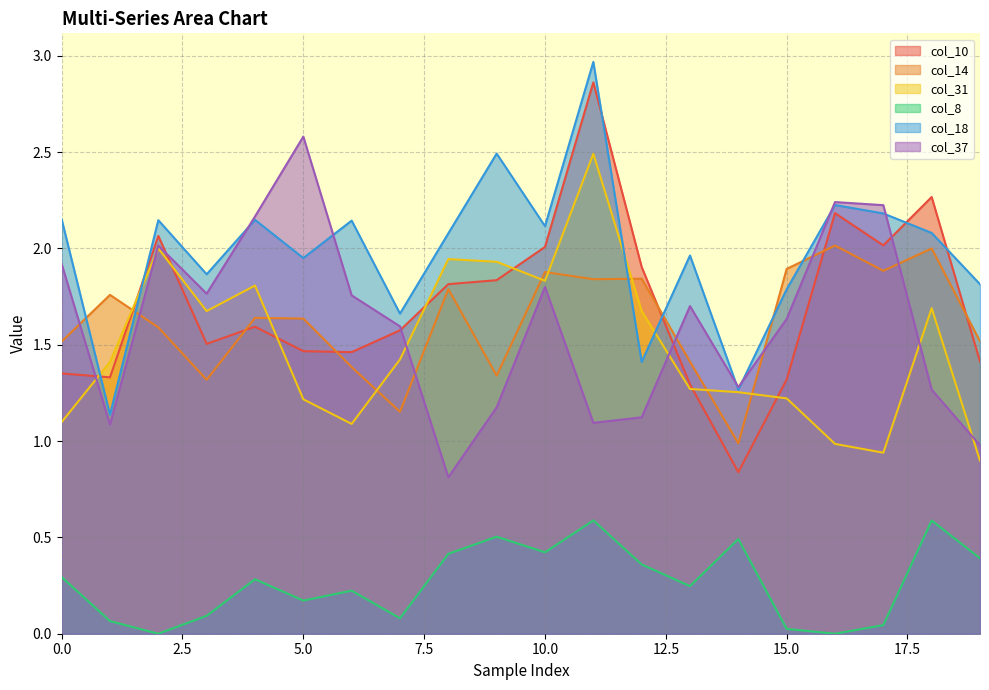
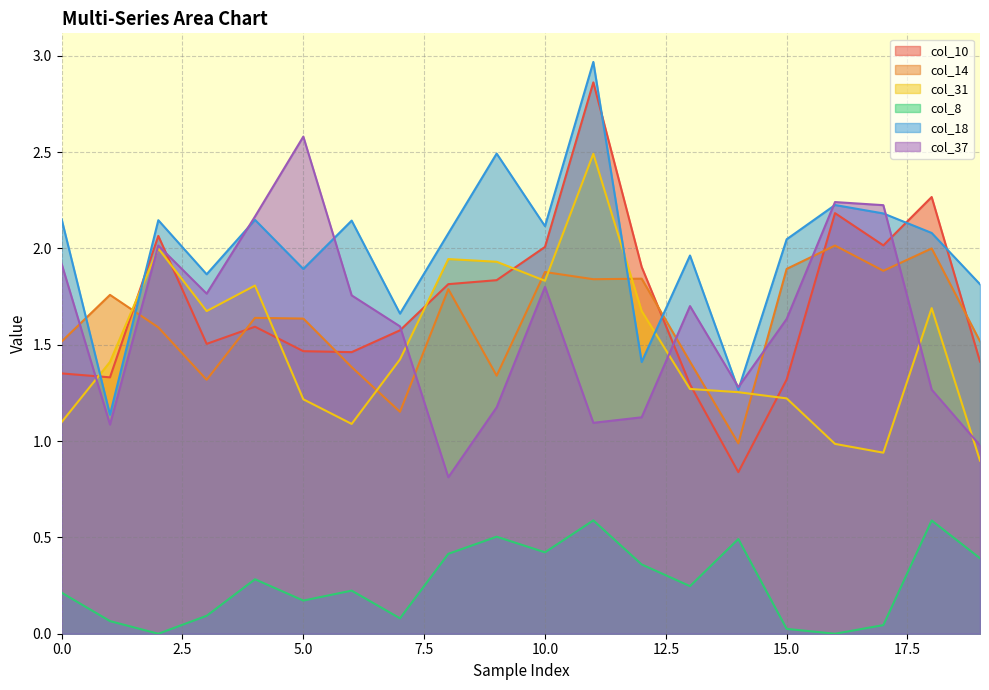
col_8, 0.0: 0.29 -> 0.21
col_18, 5.0: 1.95 -> 1.89
col_18, 15.0: 1.79 -> 2.05
